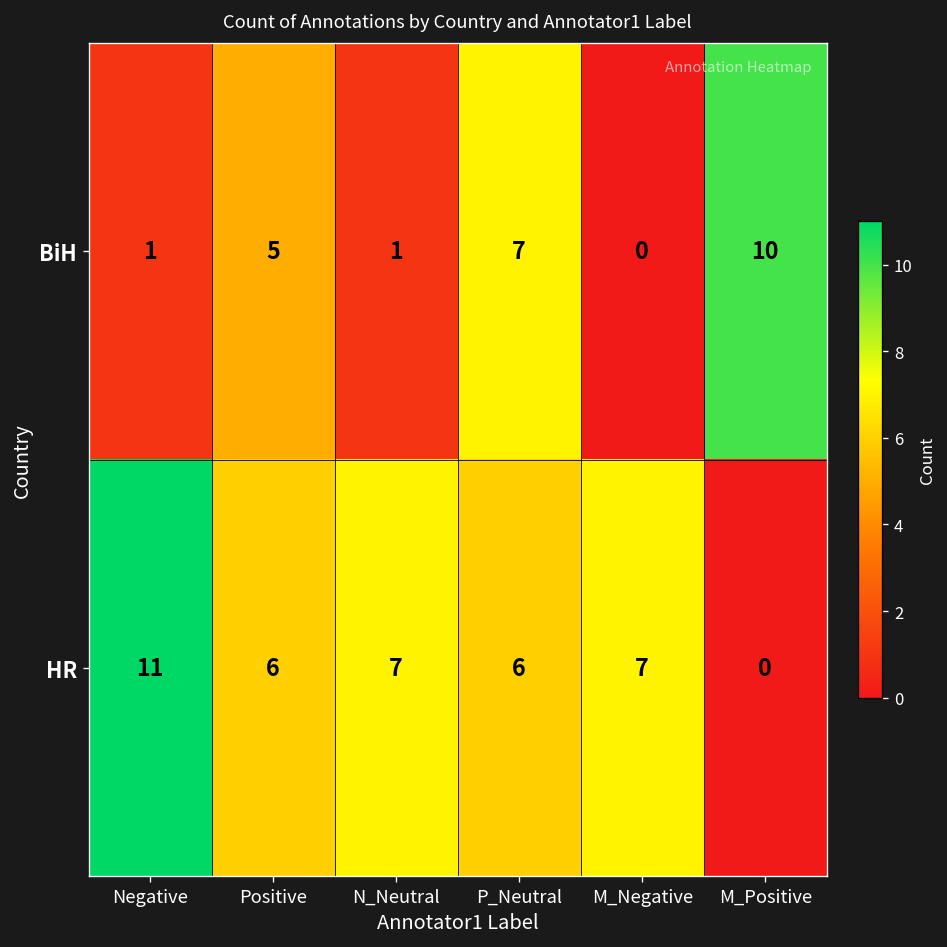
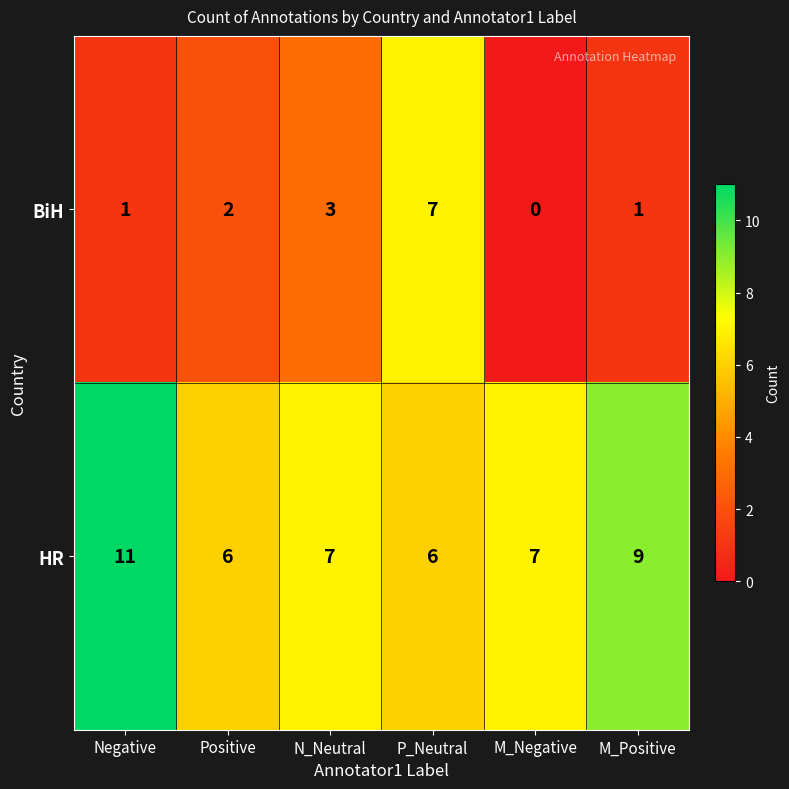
BiH, Positive: 5 -> 2
BiH, N_Neutral: 1 -> 3
BiH, M_Positive: 10 -> 1
HR, M_Positive: 0 -> 9
